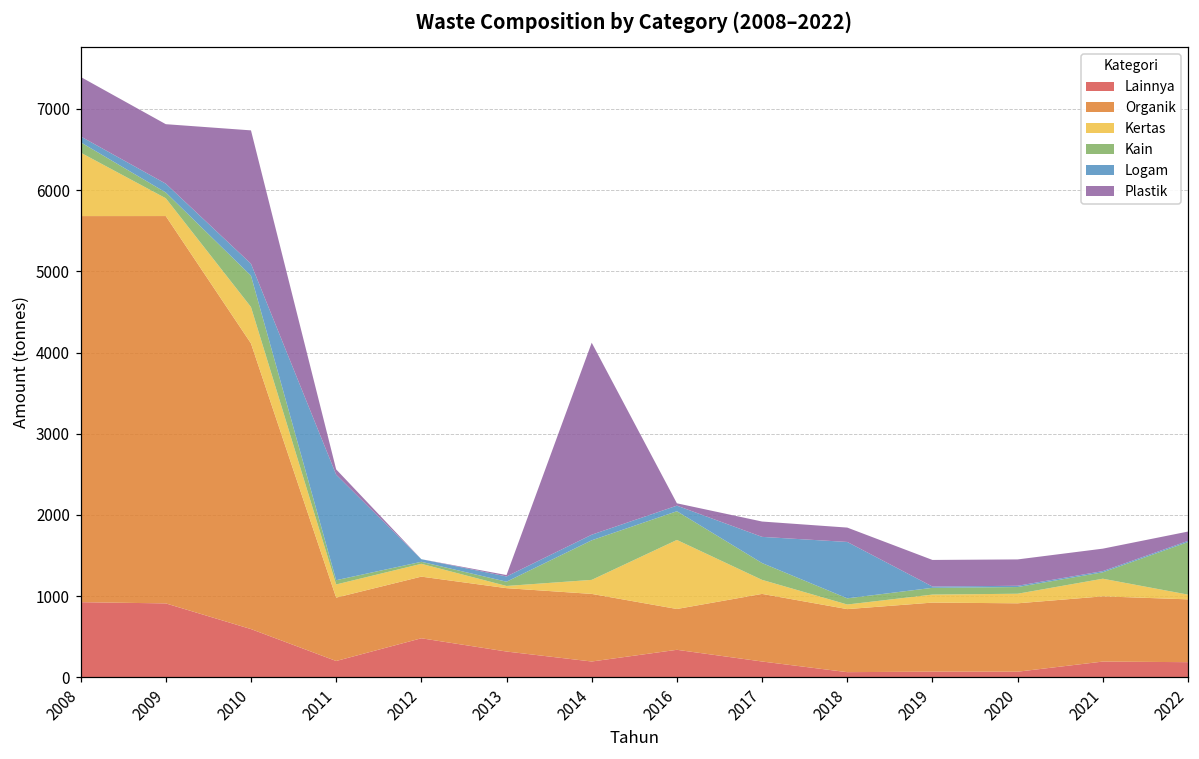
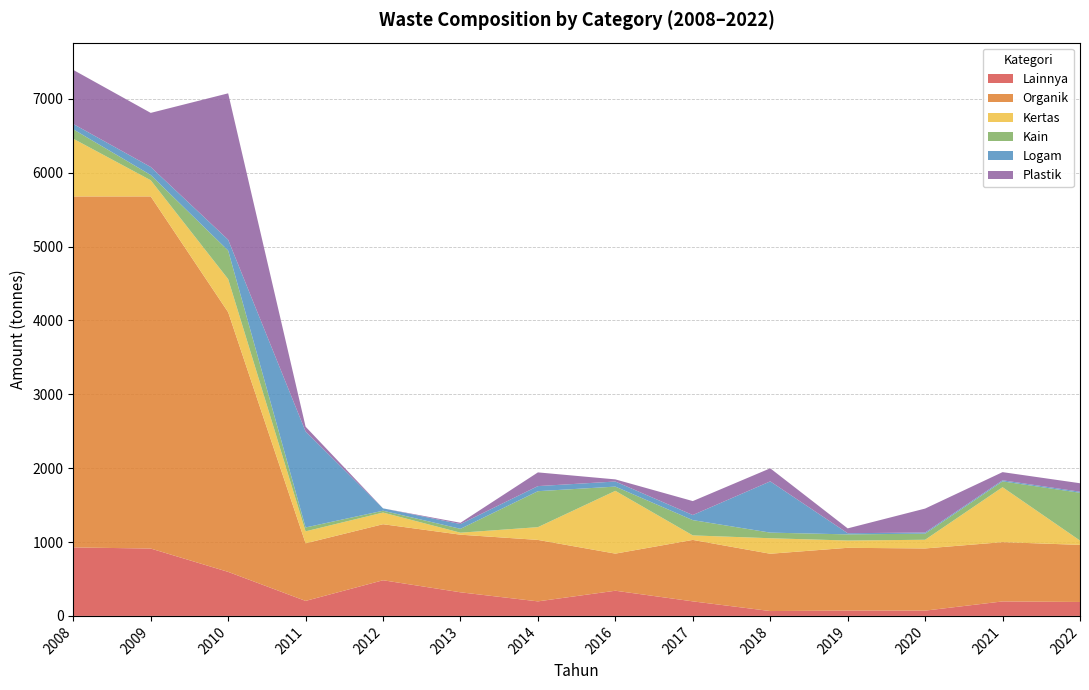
Plastik, 2010: 1600 -> 2000
Plastik, 2014: 2400 -> 200
Kain, 2016: 400 -> 100
Kertas, 2017: 200 -> 100
Logam, 2017: 300 -> 100
Kertas, 2018: 100 -> 200
Plastik, 2019: 300 -> 100
Kertas, 2021: 200 -> 700
Plastik, 2021: 300 -> 100
